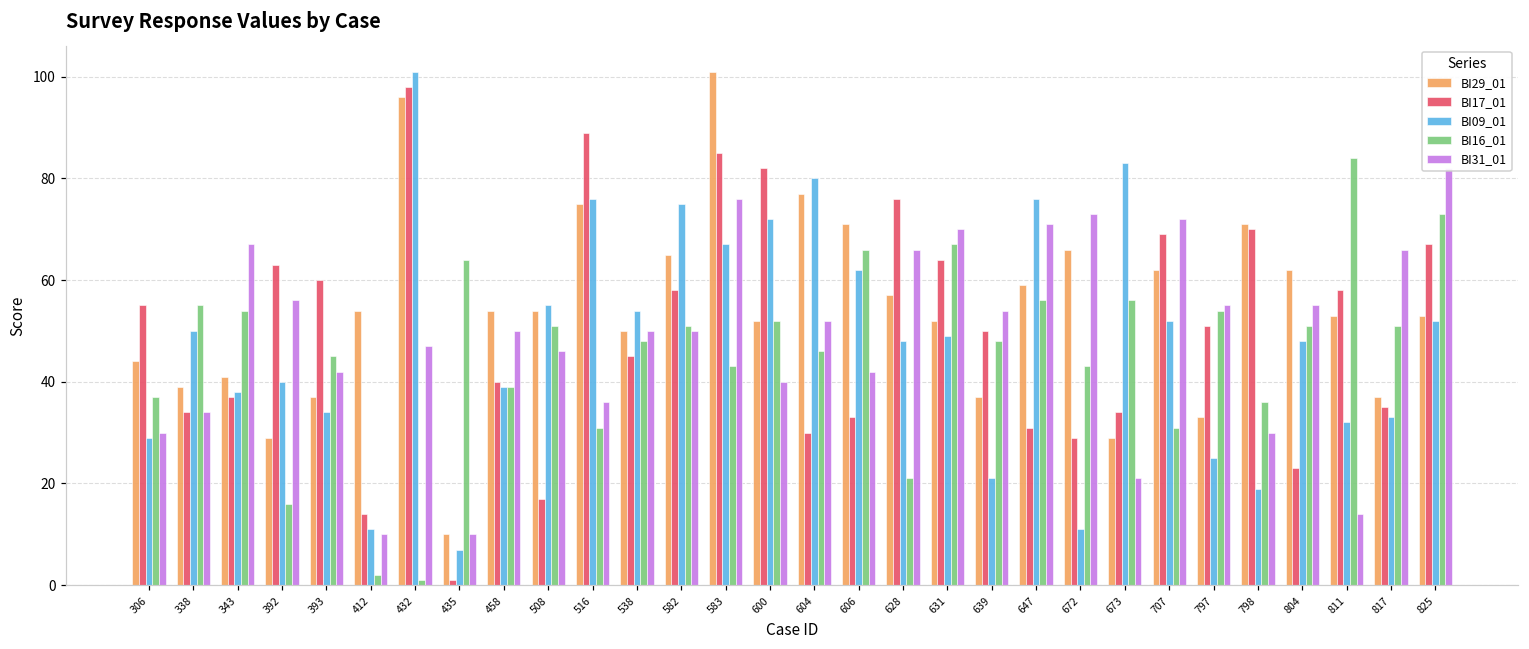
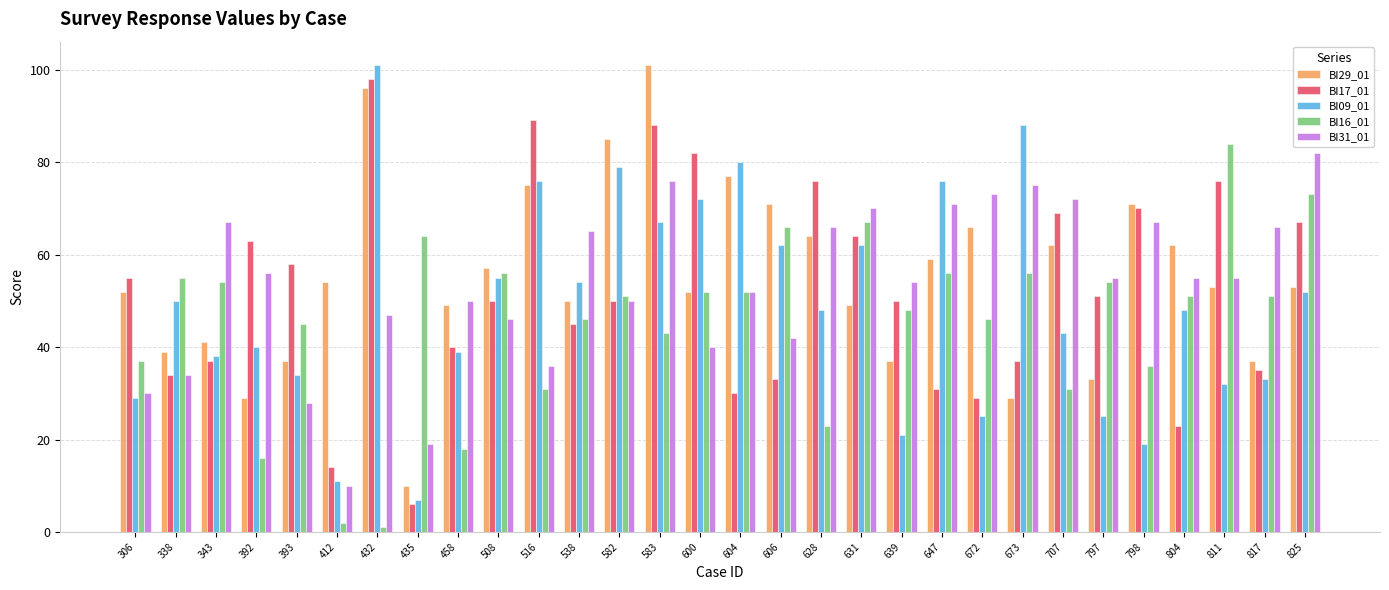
BI29_01, 306: 44 -> 52
BI17_01, 393: 60 -> 58
BI31_01, 393: 42 -> 28
BI17_01, 435: 1 -> 6
BI31_01, 435: 10 -> 19
BI29_01, 458: 54 -> 49
BI16_01, 458: 39 -> 18
BI29_01, 508: 54 -> 57
BI17_01, 508: 17 -> 50
BI16_01, 508: 51 -> 56
BI16_01, 538: 48 -> 46
BI31_01, 538: 50 -> 65
BI29_01, 582: 65 -> 85
BI17_01, 582: 58 -> 50
BI09_01, 582: 75 -> 79
BI17_01, 583: 85 -> 88
BI16_01, 604: 46 -> 52
BI29_01, 628: 57 -> 64
BI16_01, 628: 21 -> 23
BI29_01, 631: 52 -> 49
BI09_01, 631: 49 -> 62
BI09_01, 672: 11 -> 25
BI16_01, 672: 43 -> 46
BI17_01, 673: 34 -> 37
BI09_01, 673: 83 -> 88
BI31_01, 673: 21 -> 75
BI09_01, 707: 52 -> 43
BI31_01, 798: 30 -> 67
BI17_01, 811: 58 -> 76
BI31_01, 811: 14 -> 55
